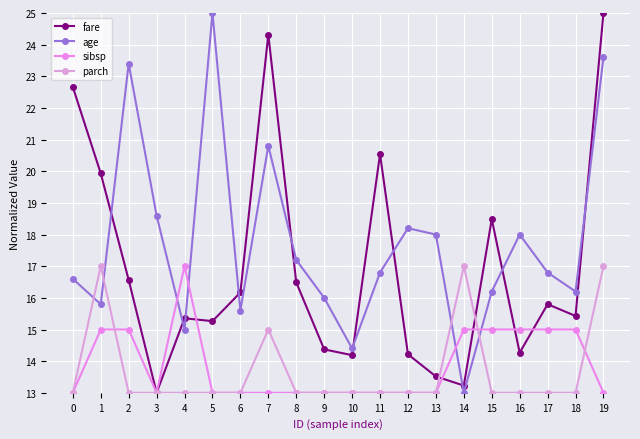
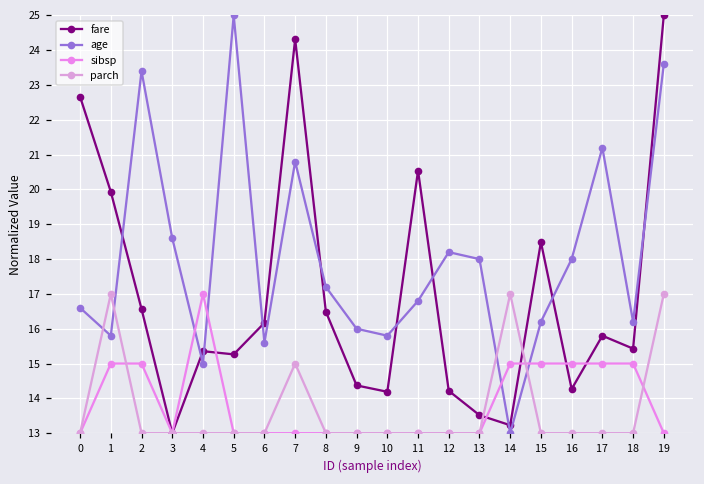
age, 10: 14.4 -> 15.8
age, 17: 16.8 -> 21.2
